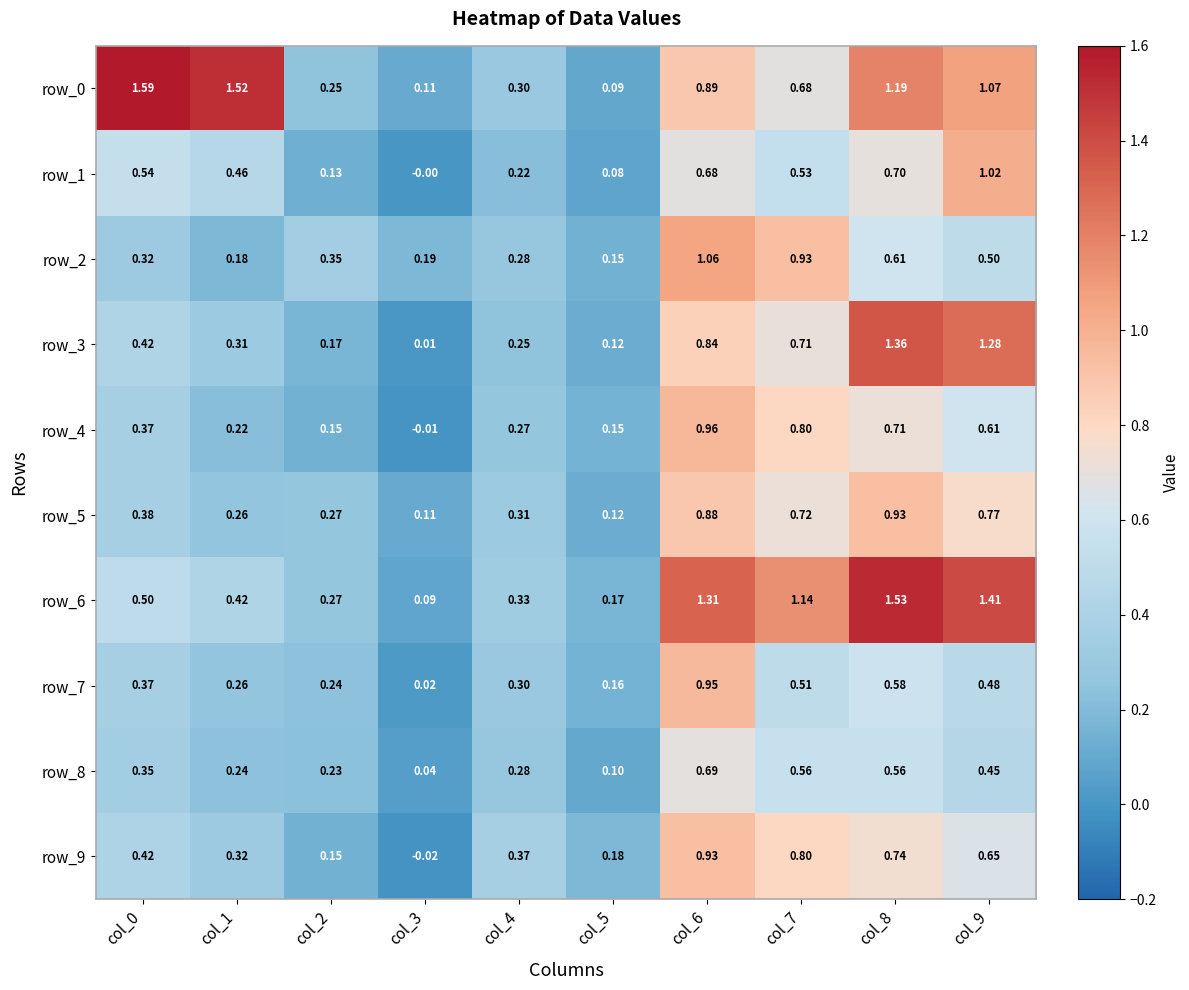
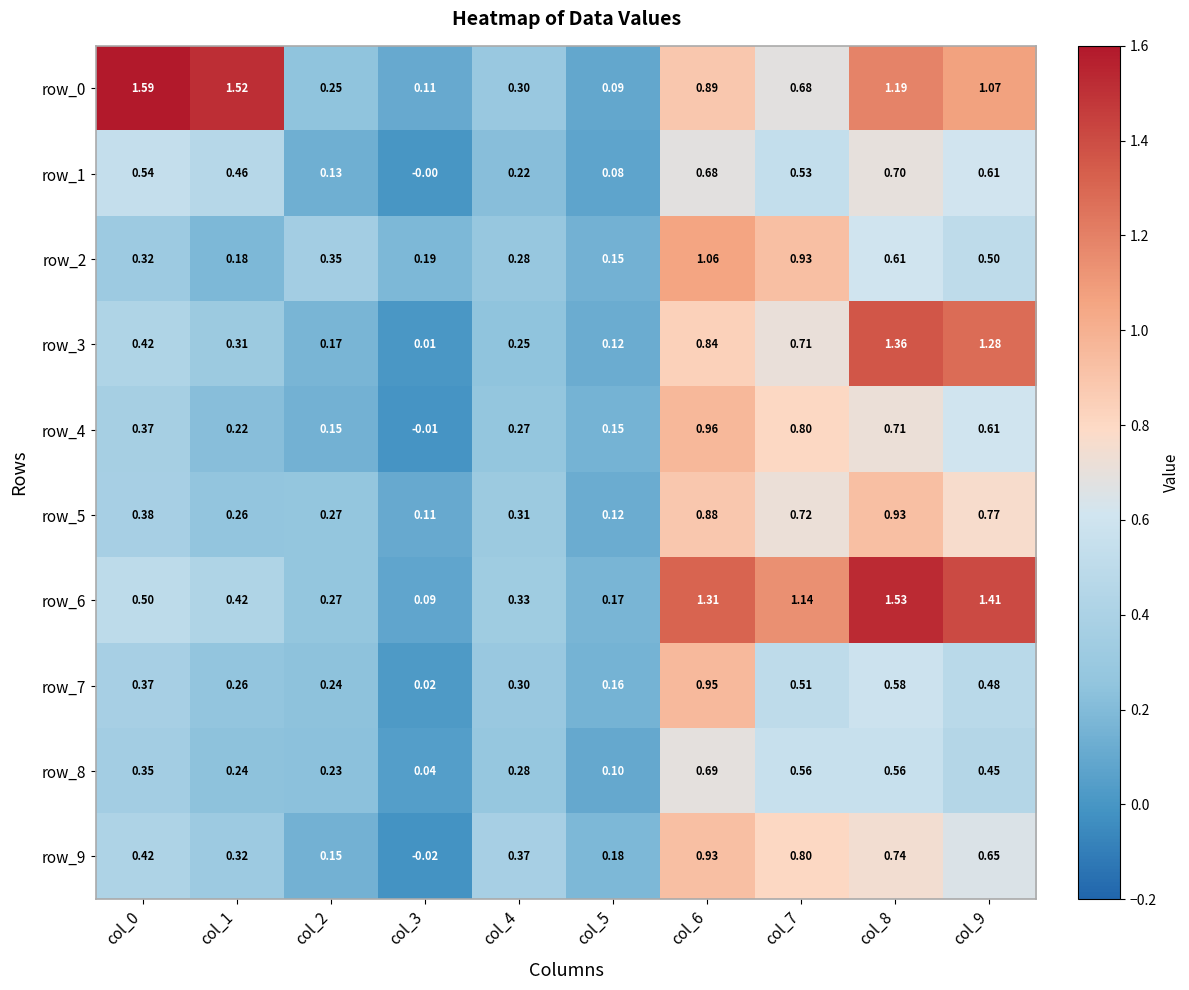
row_1, col_9: 1.02 -> 0.61
